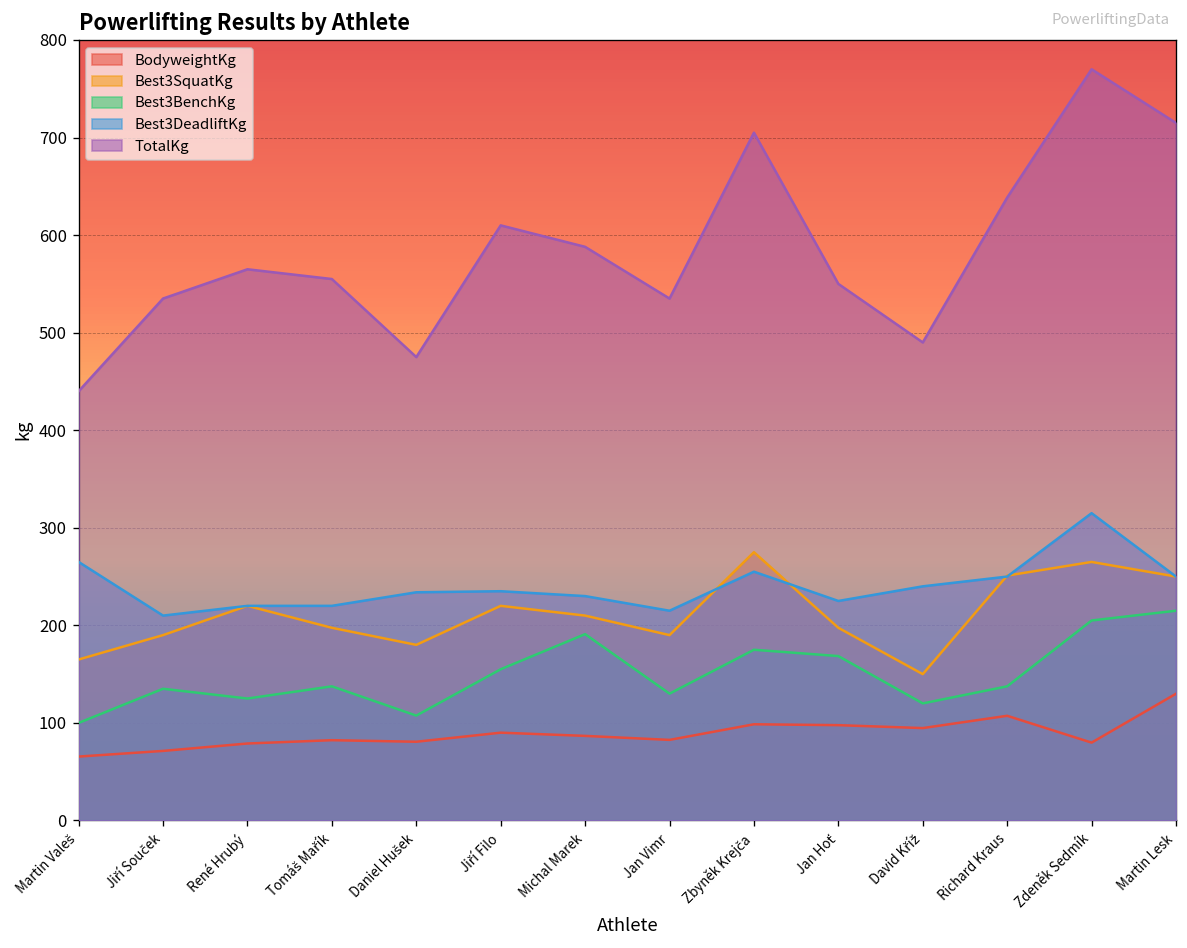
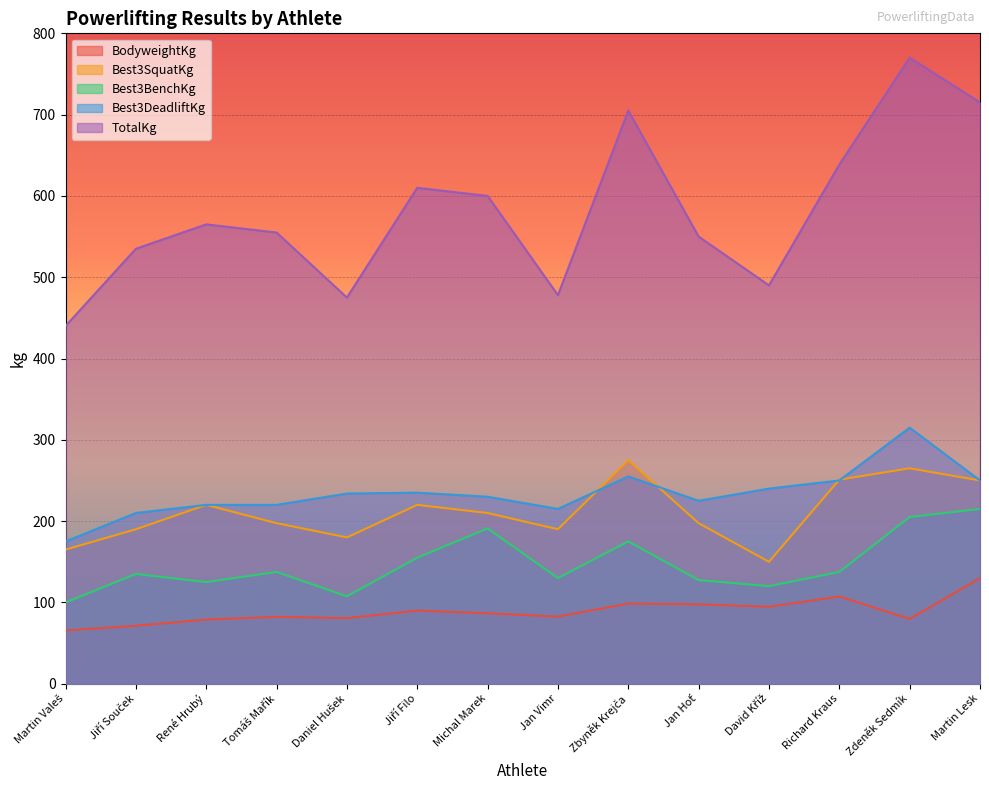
Best3DeadliftKg, Martin Valeš: 270 -> 180
TotalKg, Michal Marek: 590 -> 600
TotalKg, Jan Vimr: 540 -> 480
Best3BenchKg, Jan Hoť: 170 -> 130
